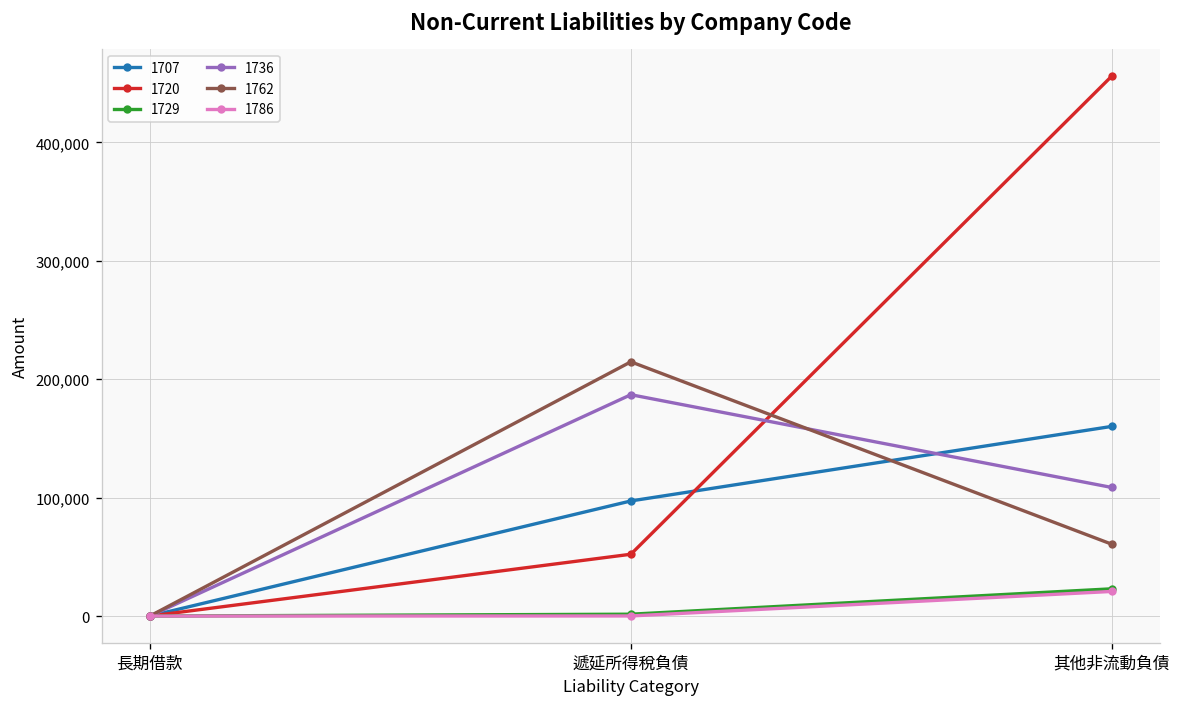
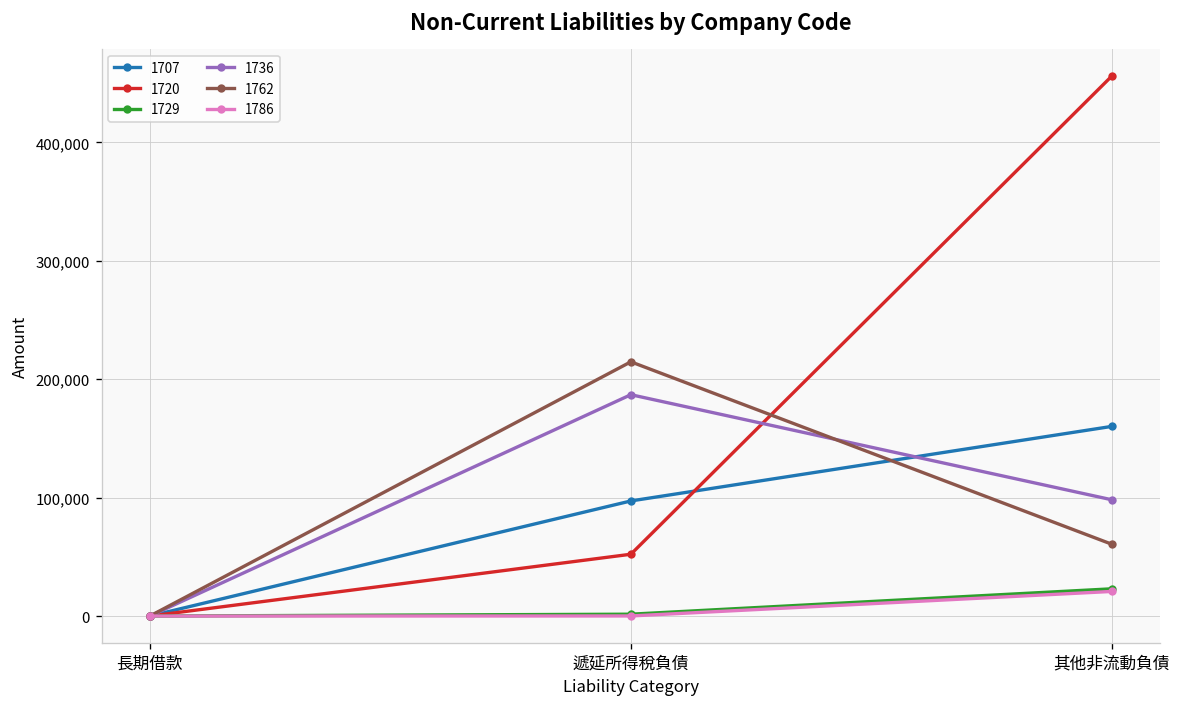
1736, 其他非流動負債: 110,000 -> 100,000
